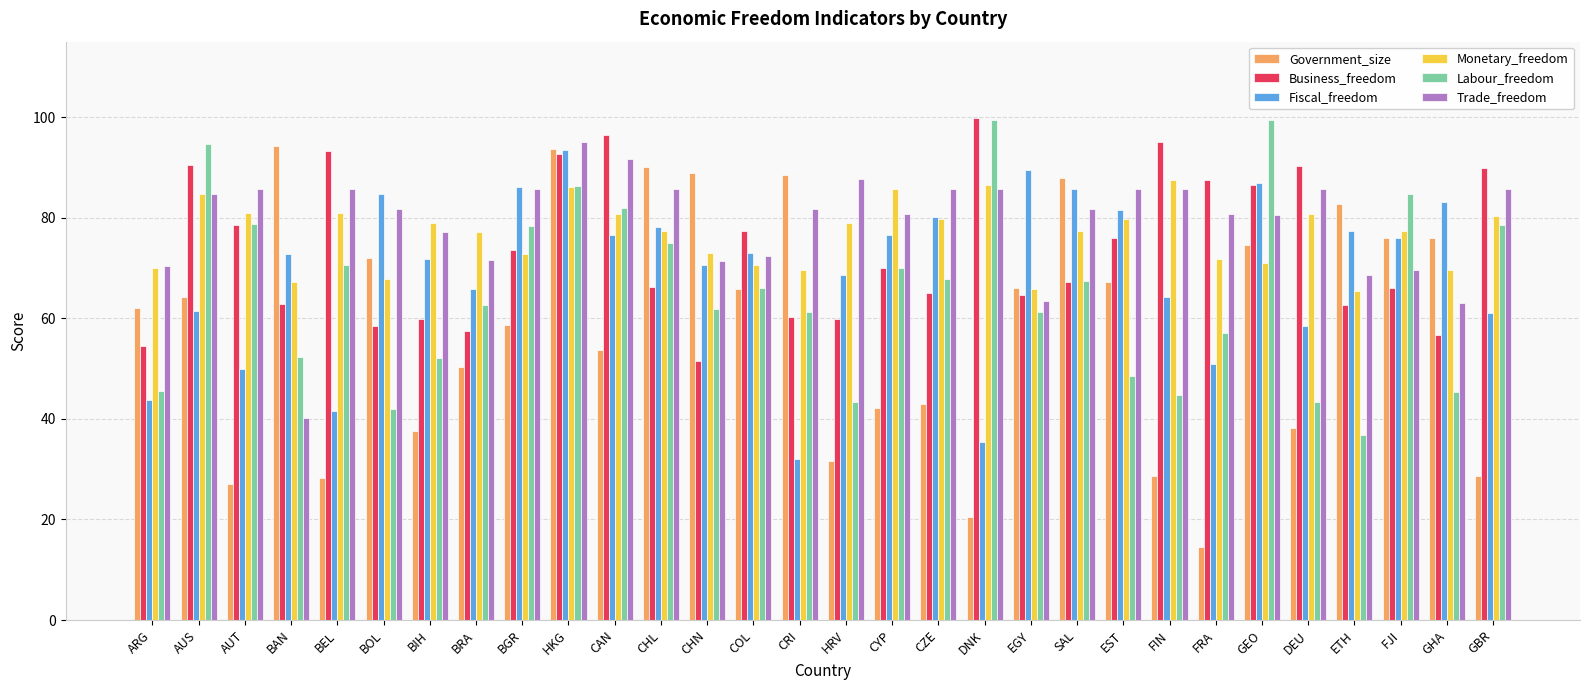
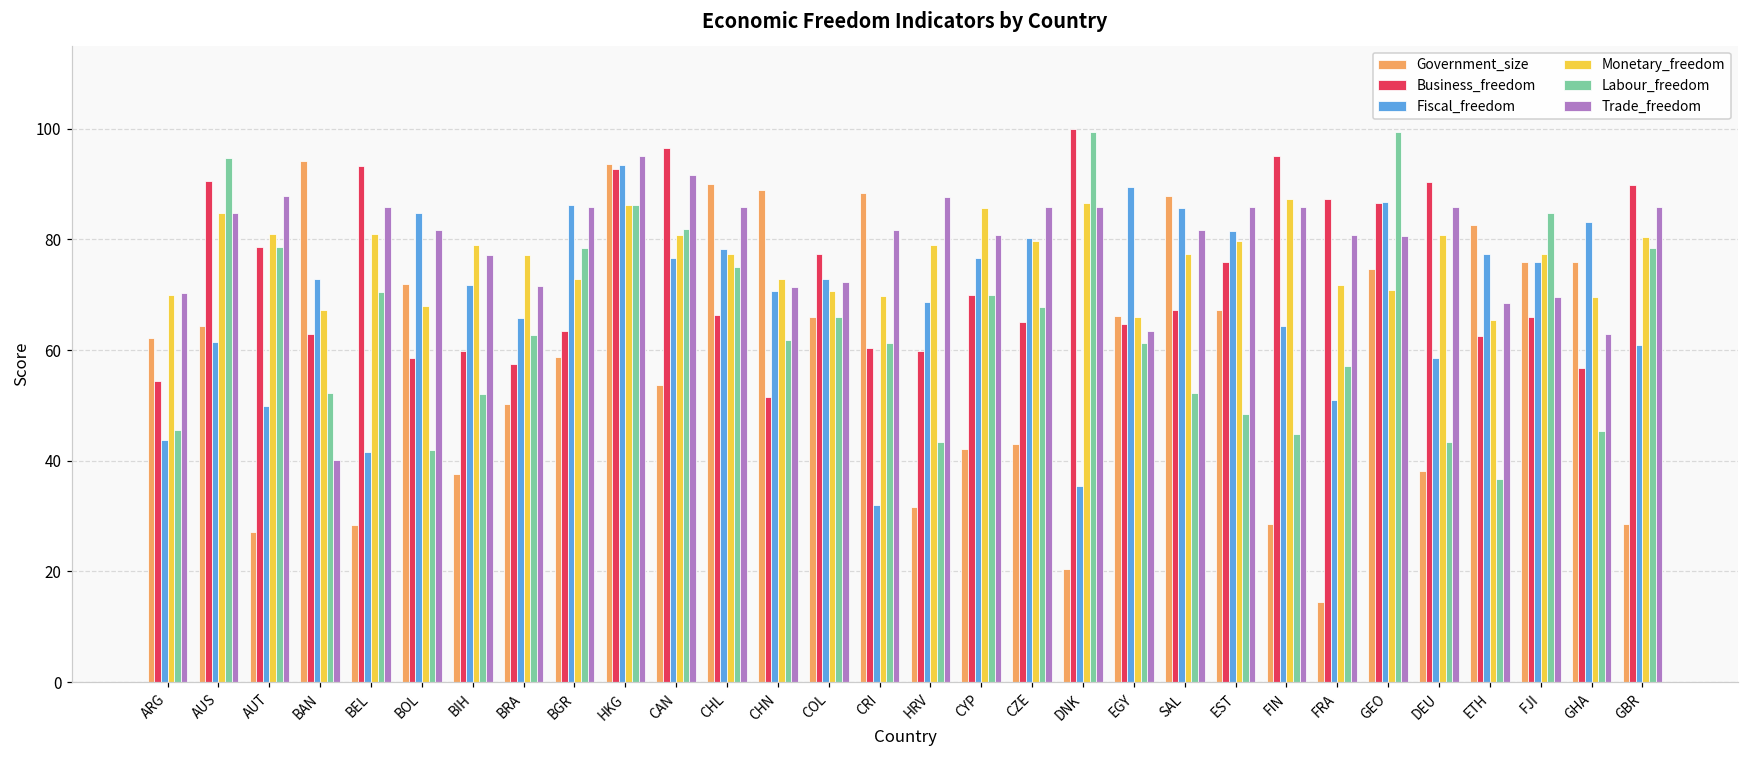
Trade_freedom, AUT: 86 -> 88
Business_freedom, BGR: 74 -> 63
Labour_freedom, SAL: 68 -> 52
